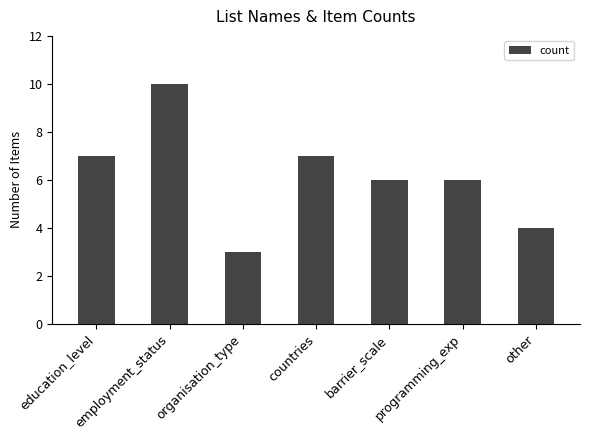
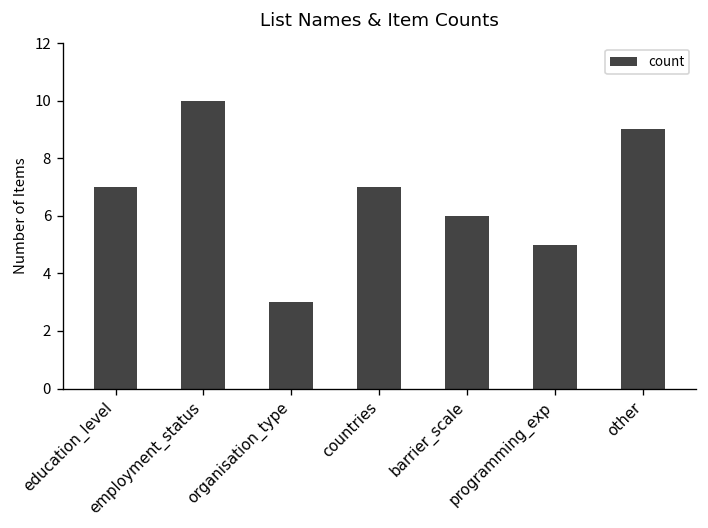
programming_exp: 6 -> 5
other: 4 -> 9
